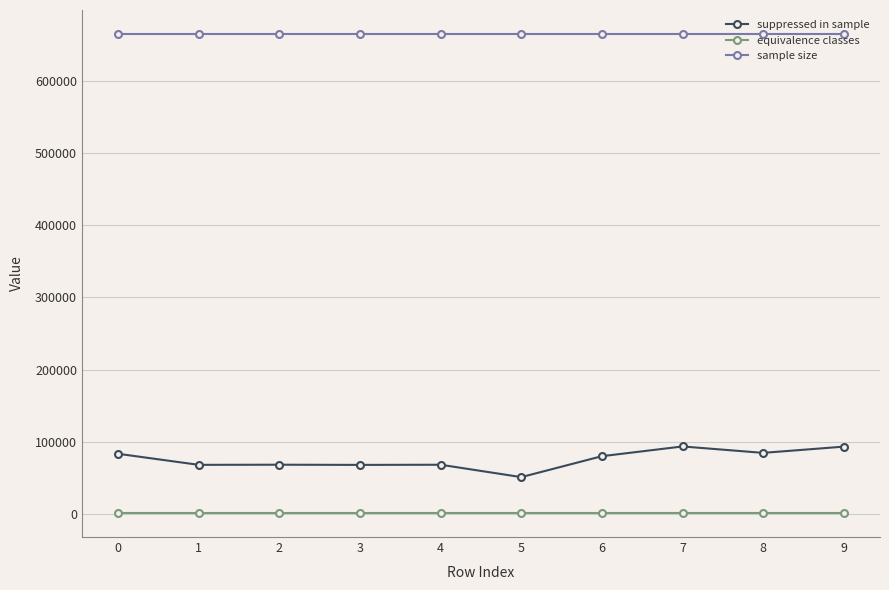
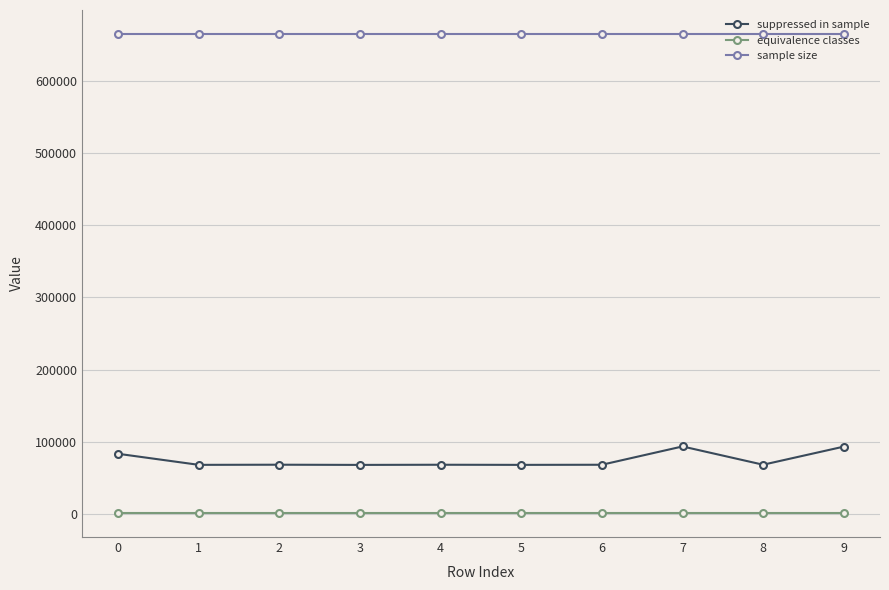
suppressed in sample, 5: 50000 -> 70000
suppressed in sample, 6: 80000 -> 70000
suppressed in sample, 8: 80000 -> 70000
